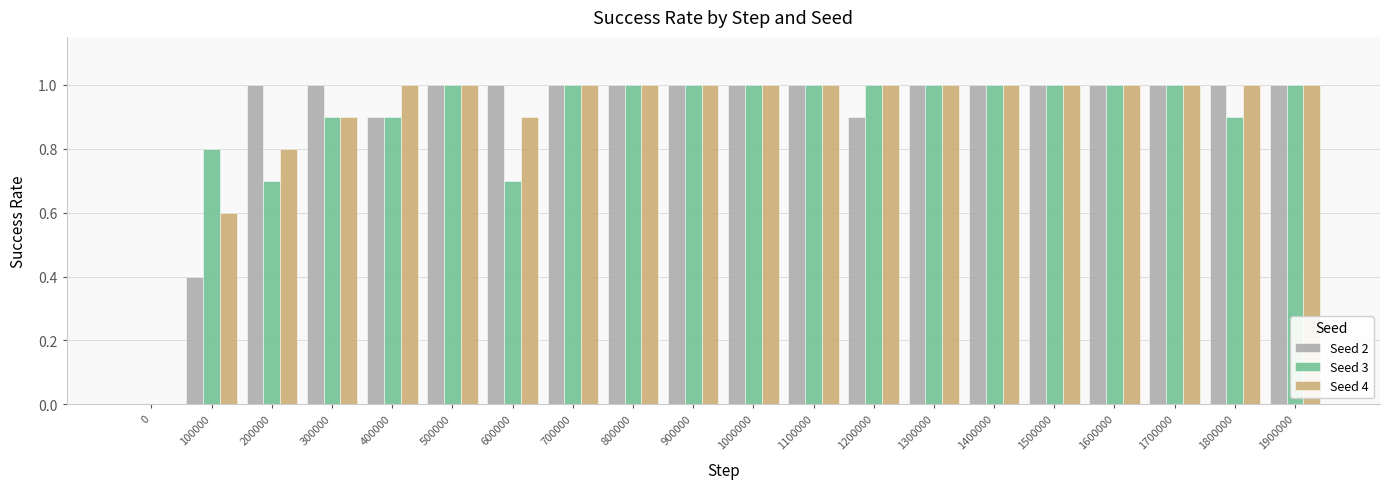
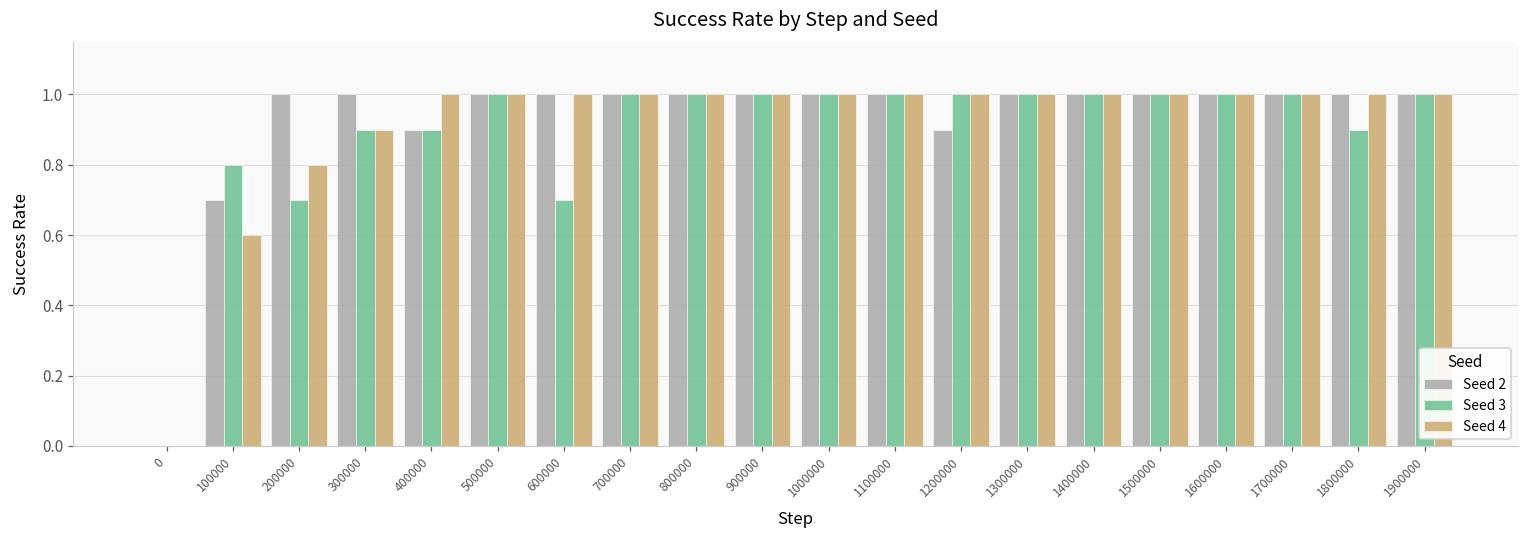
Seed 2, 100000: 0.4 -> 0.7
Seed 4, 600000: 0.9 -> 1.0
